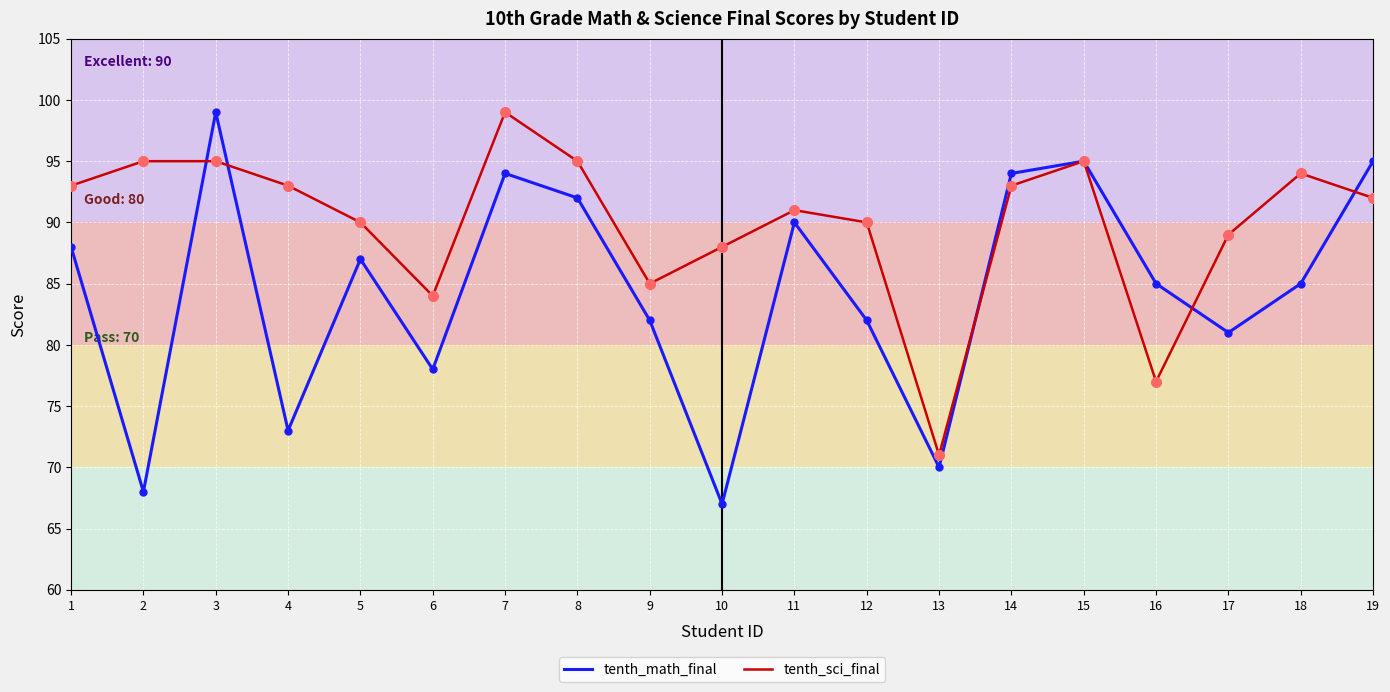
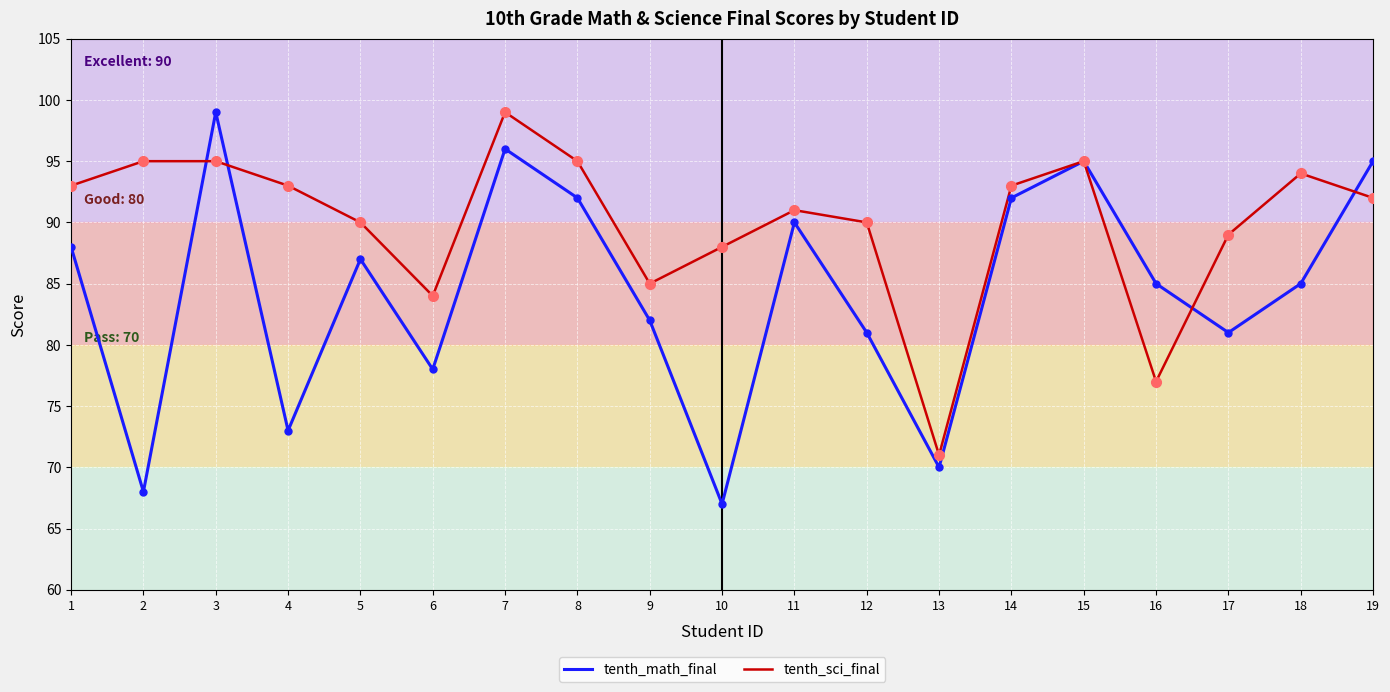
tenth_math_final, 7: 94 -> 96
tenth_math_final, 12: 82 -> 81
tenth_math_final, 14: 94 -> 92
